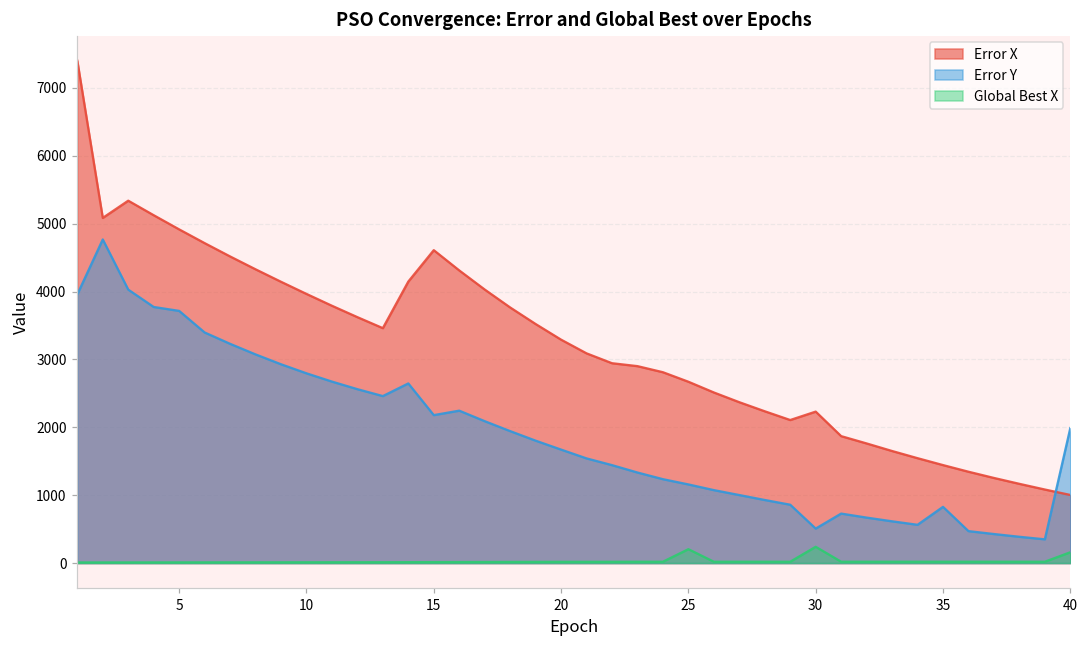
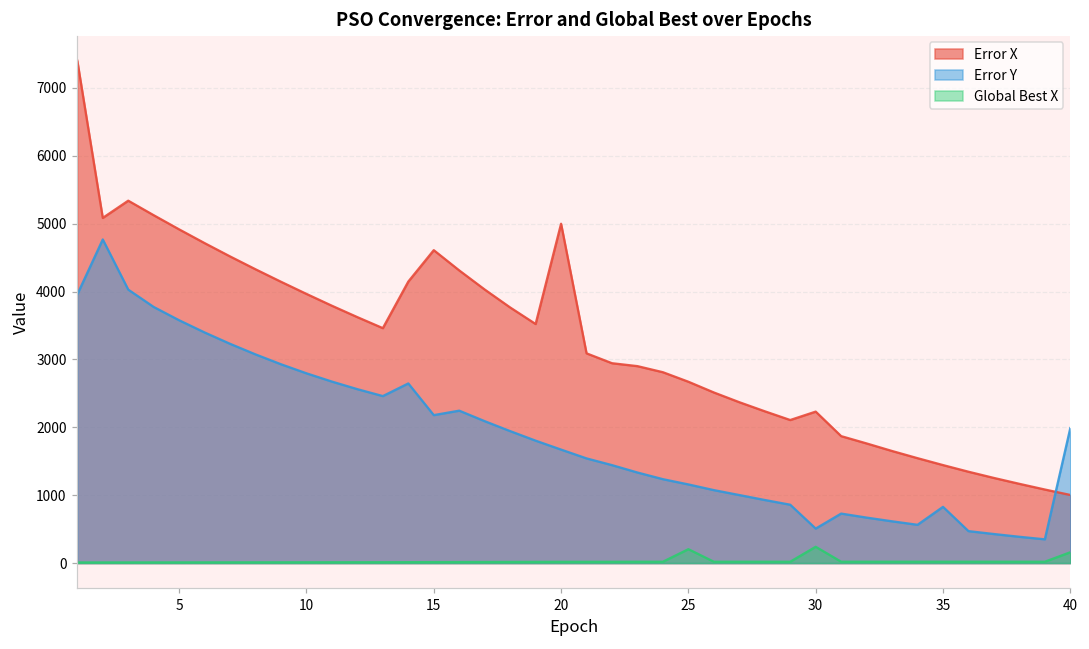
Error Y, 5: 3700 -> 3600
Error X, 20: 3300 -> 5000
